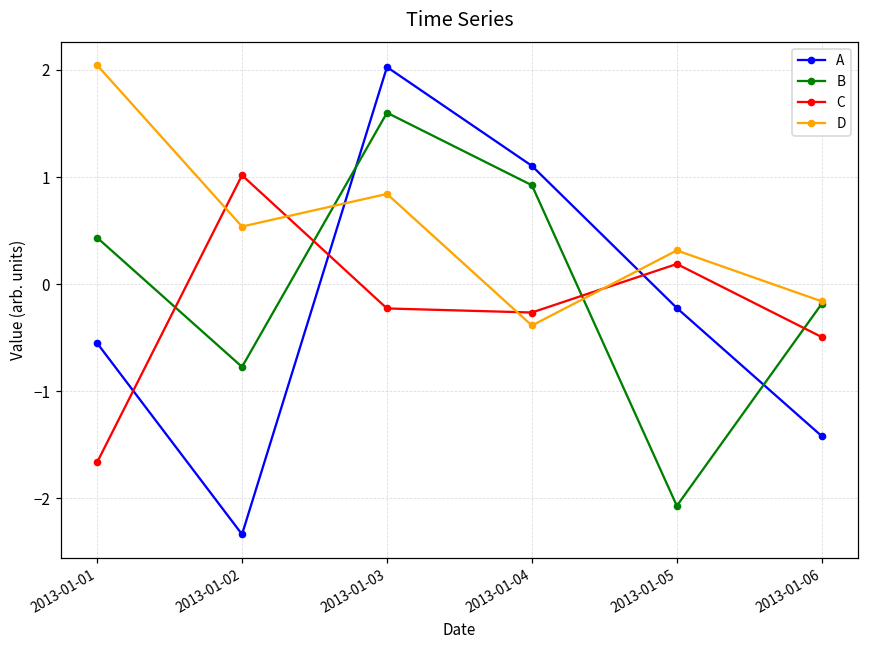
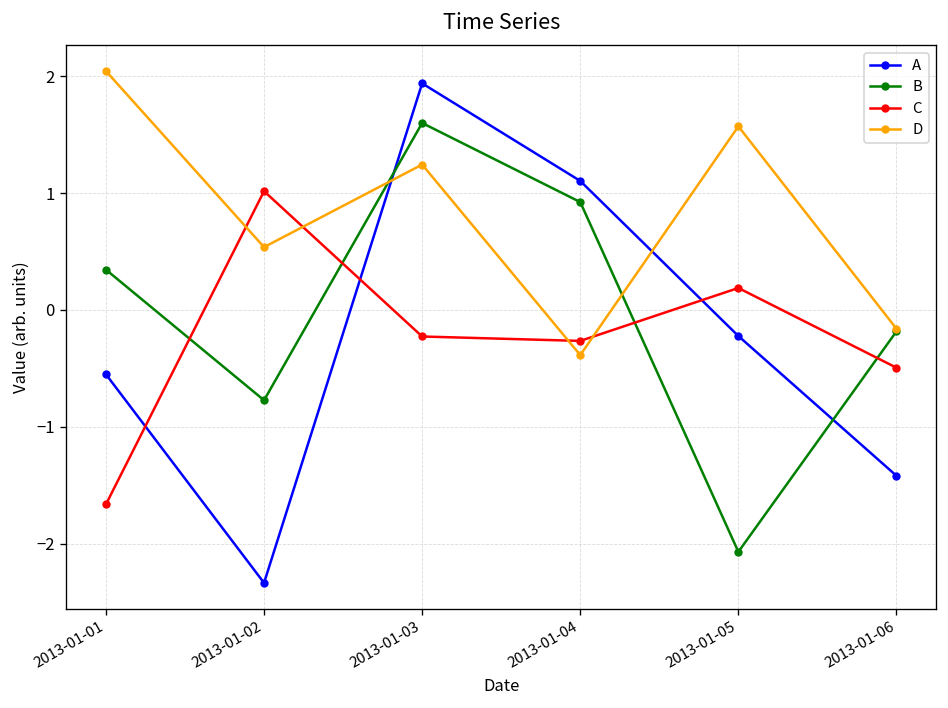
B, 2013-01-01: 0.4 -> 0.3
A, 2013-01-03: 2.0 -> 1.9
D, 2013-01-03: 0.8 -> 1.2
D, 2013-01-05: 0.3 -> 1.6
